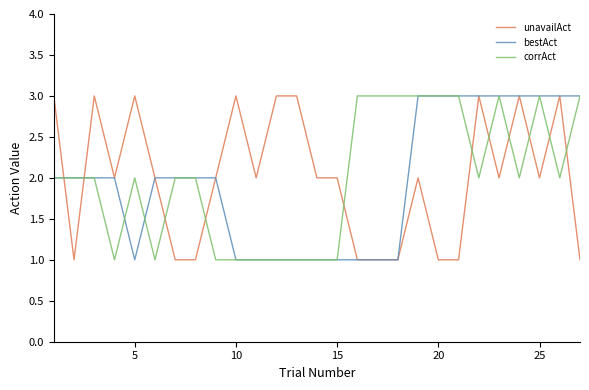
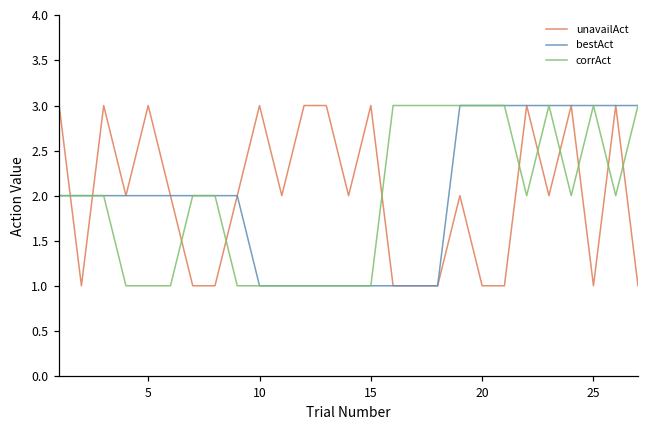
bestAct, 5: 1 -> 2
corrAct, 5: 2 -> 1
unavailAct, 15: 2 -> 3
unavailAct, 25: 2 -> 1
